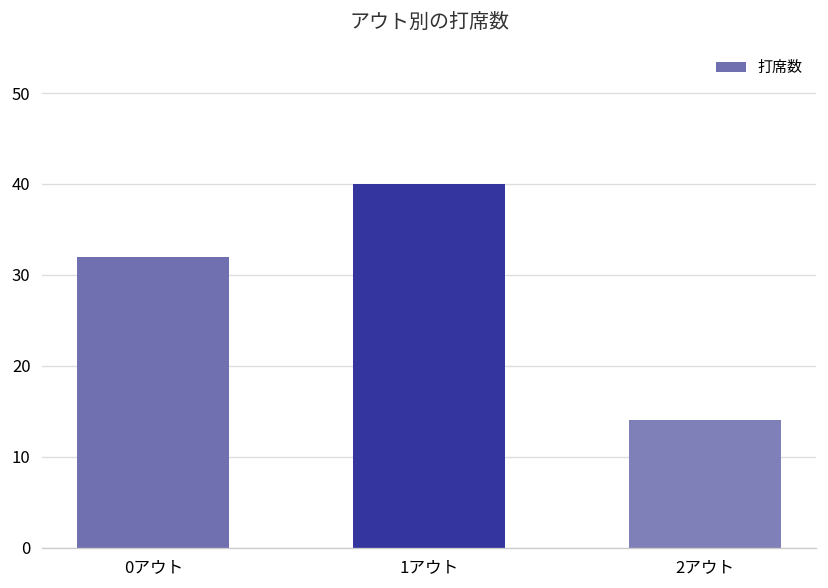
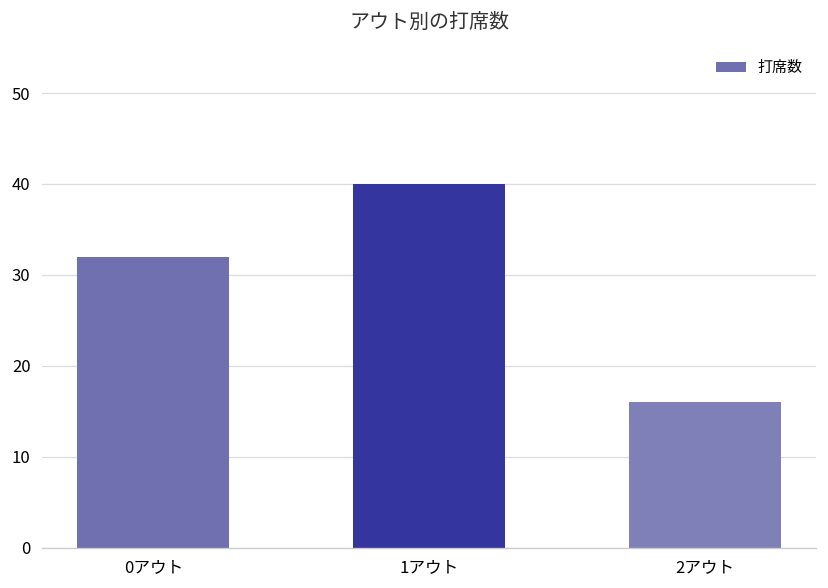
2アウト: 14 -> 16
